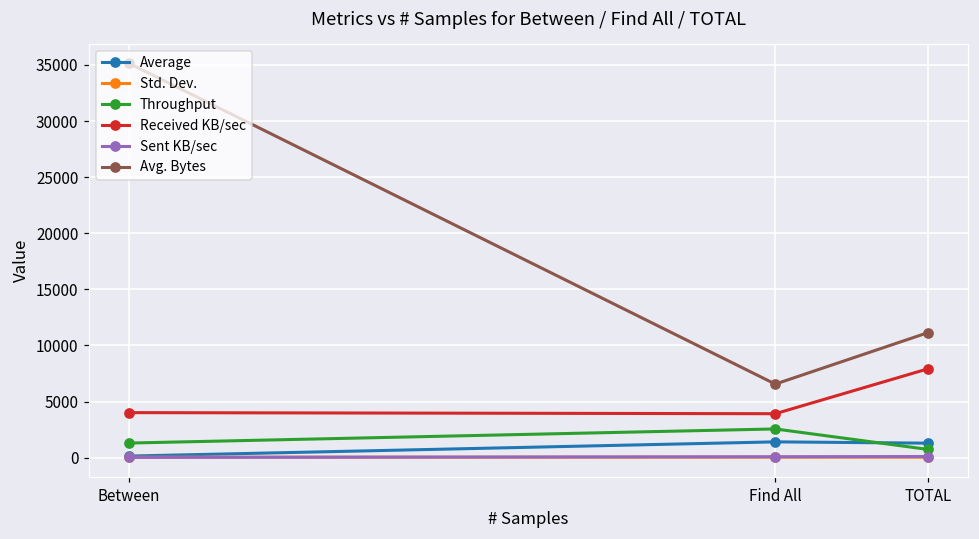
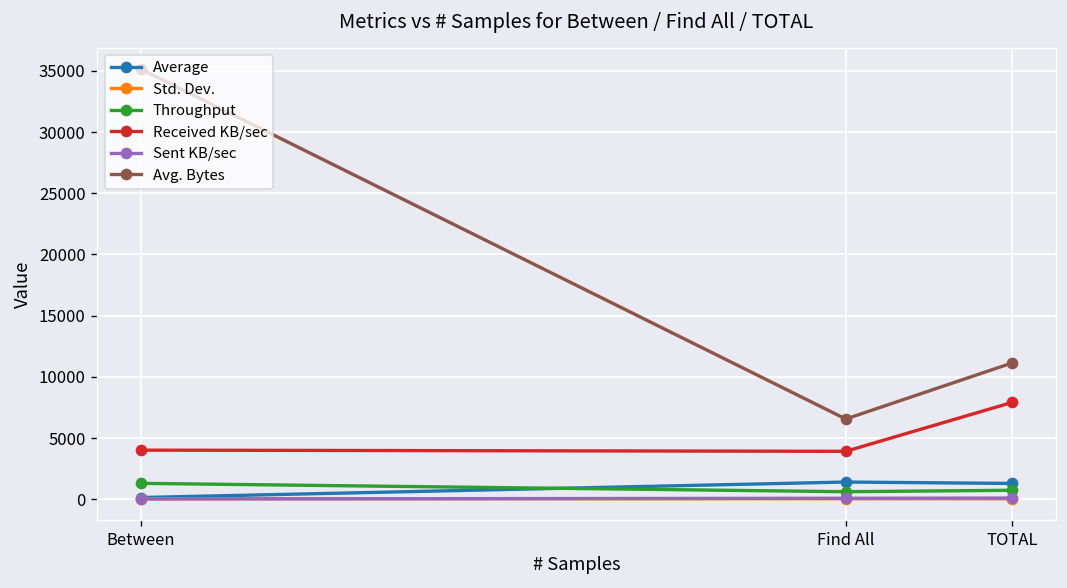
Throughput, Find All: 2600 -> 600
